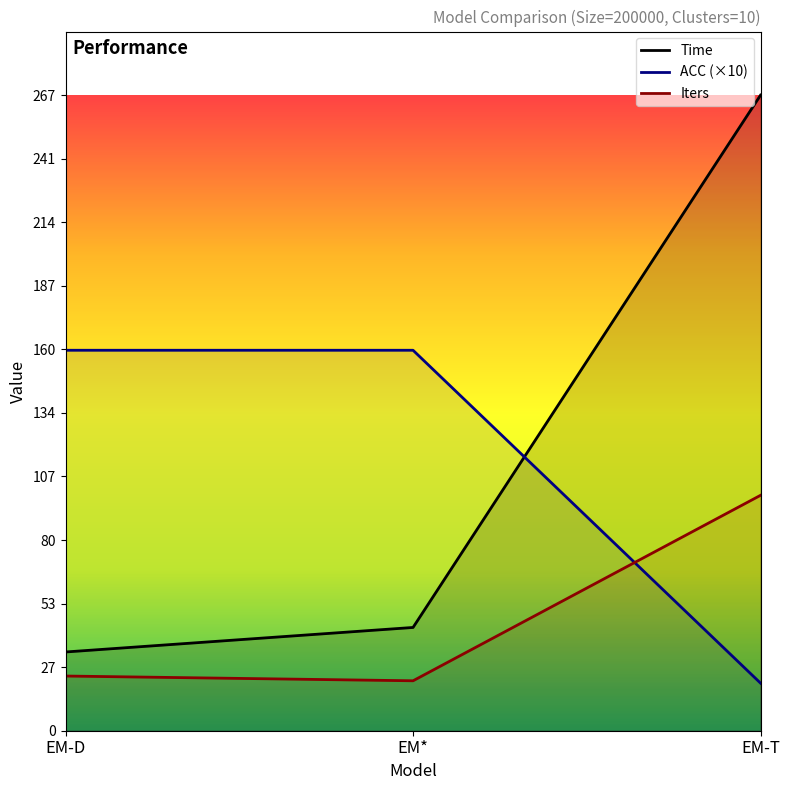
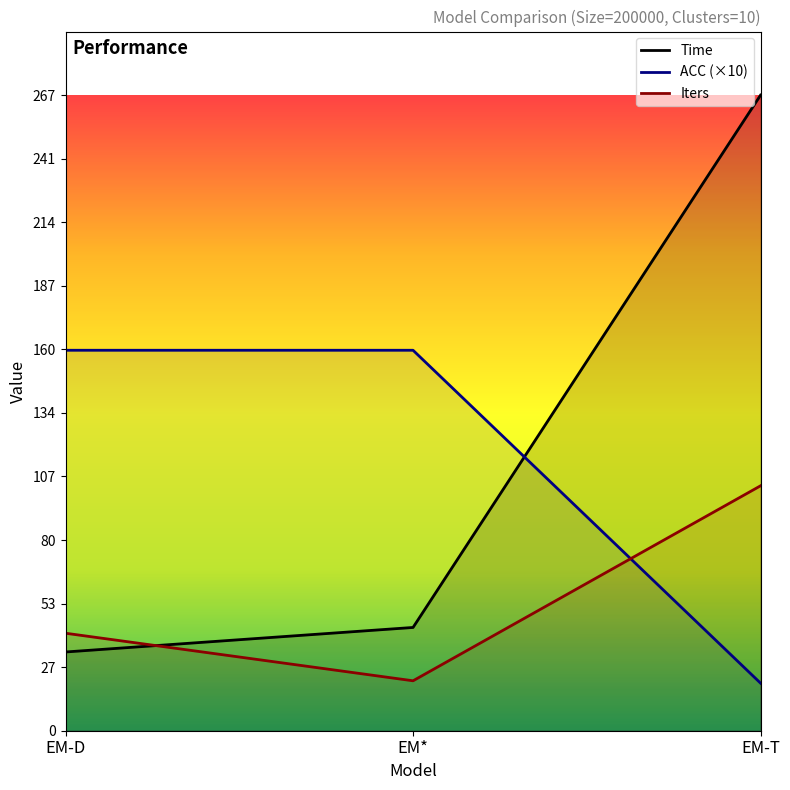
Iters, EM-D: 23 -> 41
Iters, EM-T: 99 -> 103
